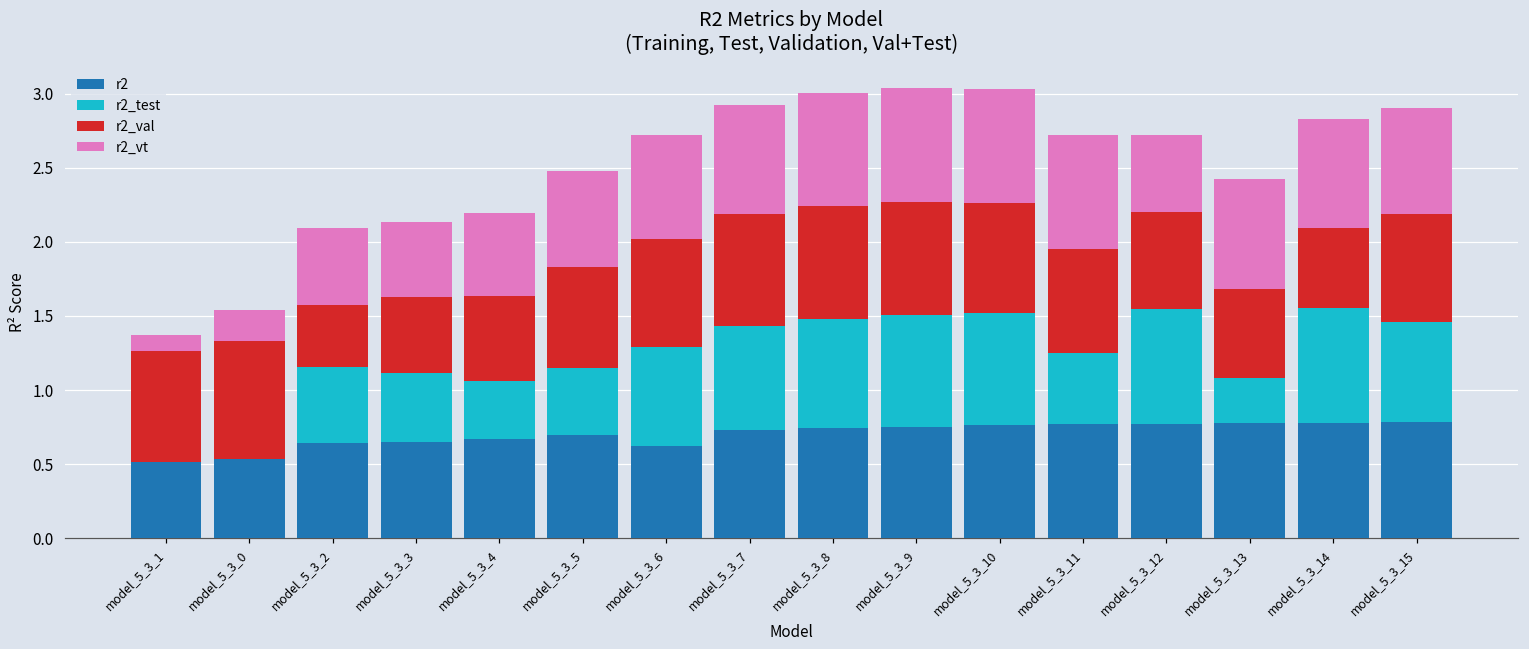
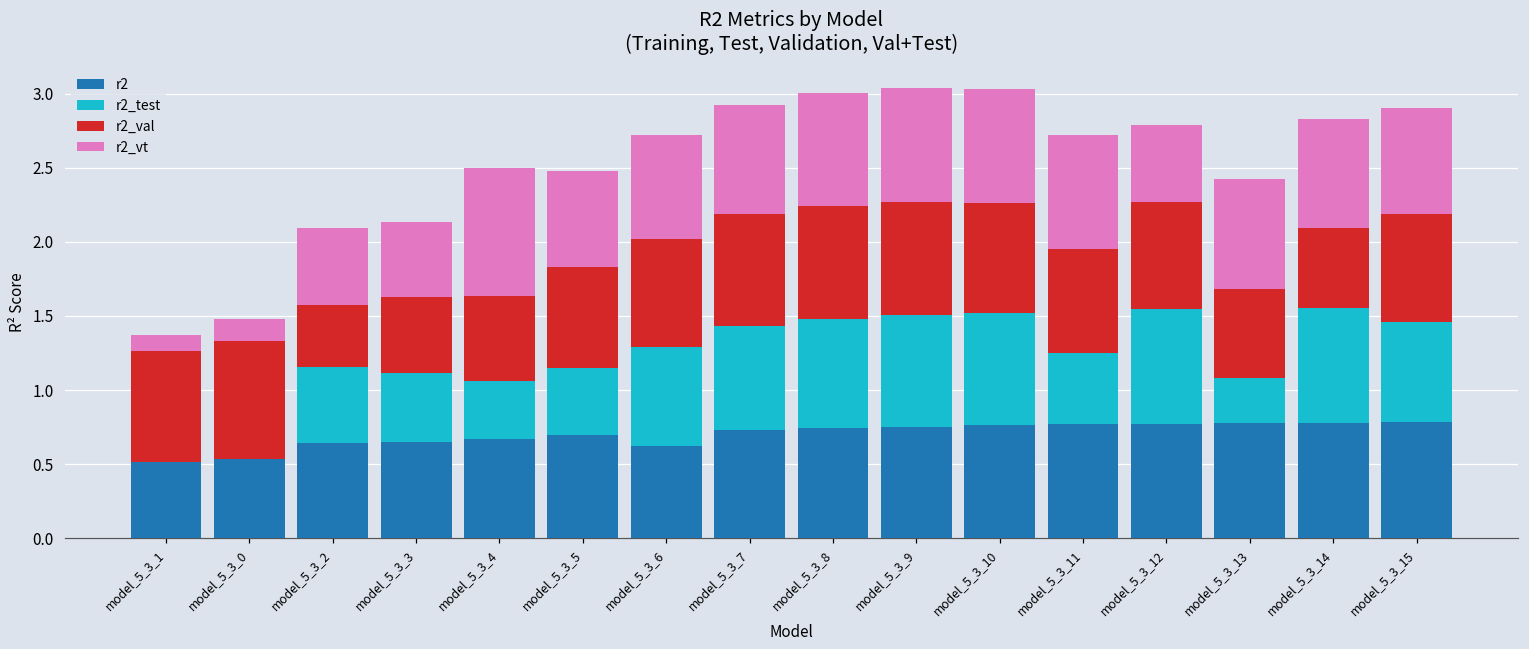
r2_vt, model_5_3_0: 0.21 -> 0.14
r2_vt, model_5_3_4: 0.56 -> 0.86
r2_val, model_5_3_12: 0.65 -> 0.72
